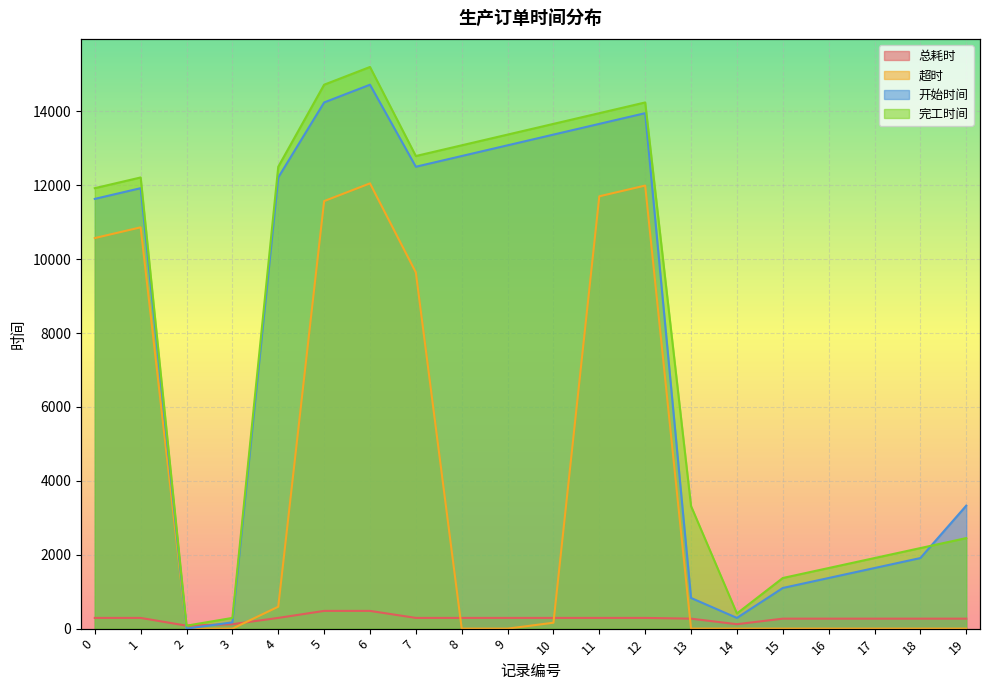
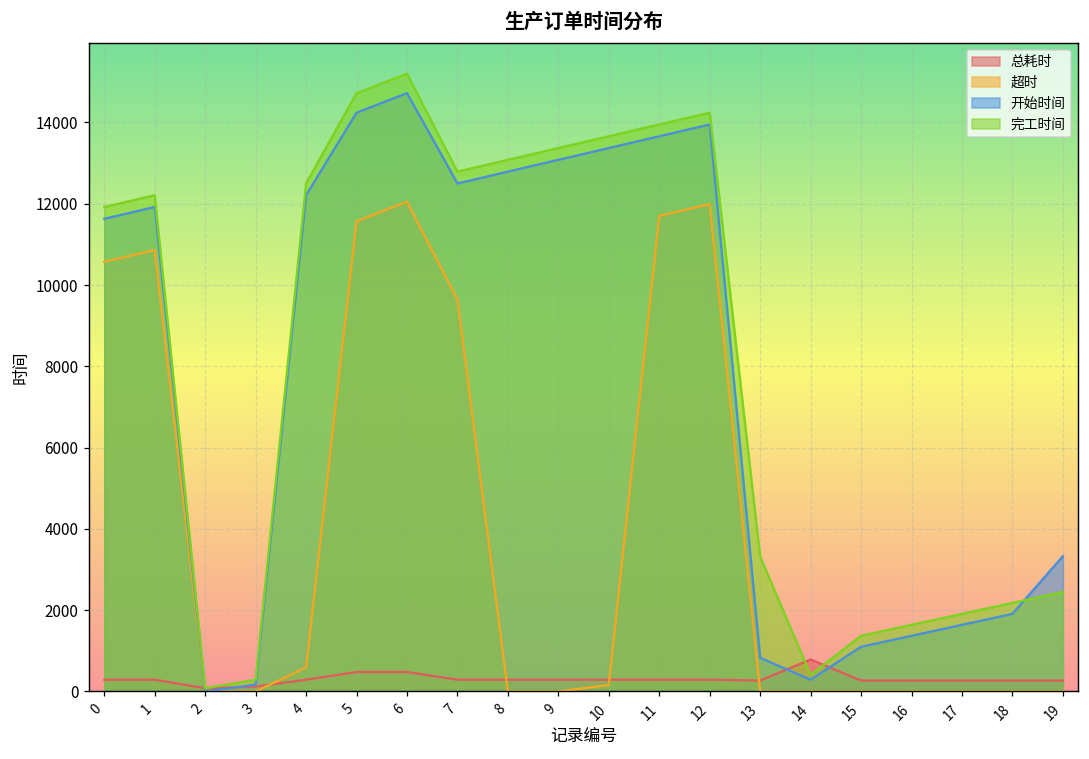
总耗时, 14: 100 -> 800
